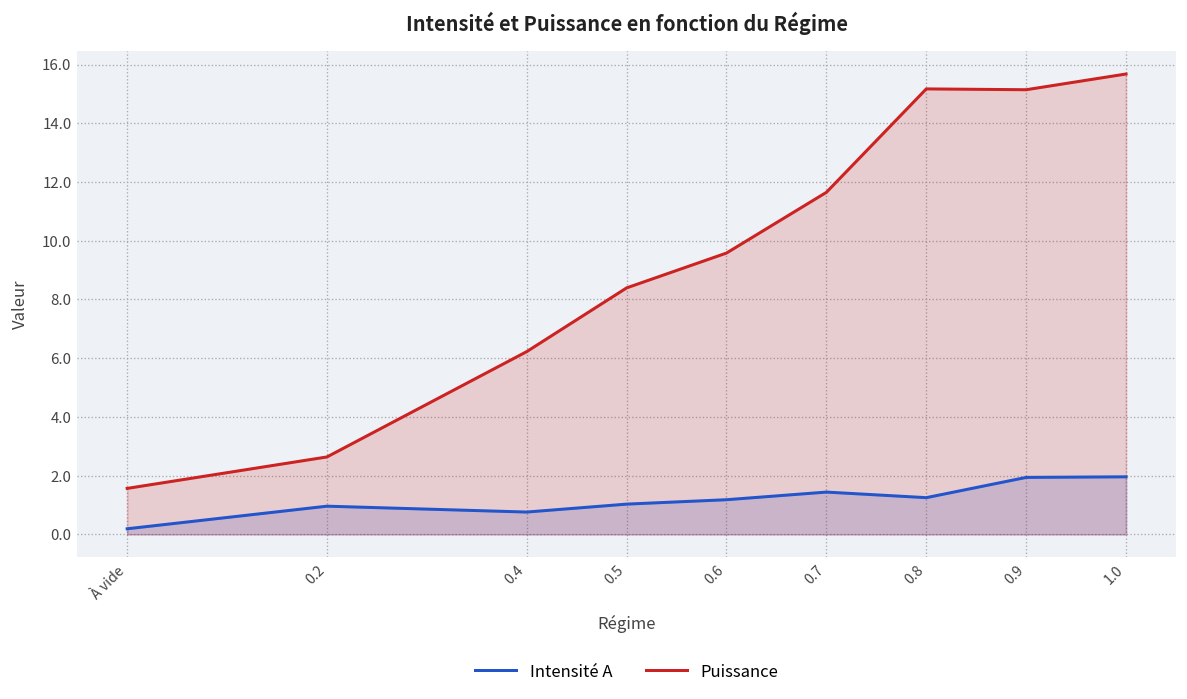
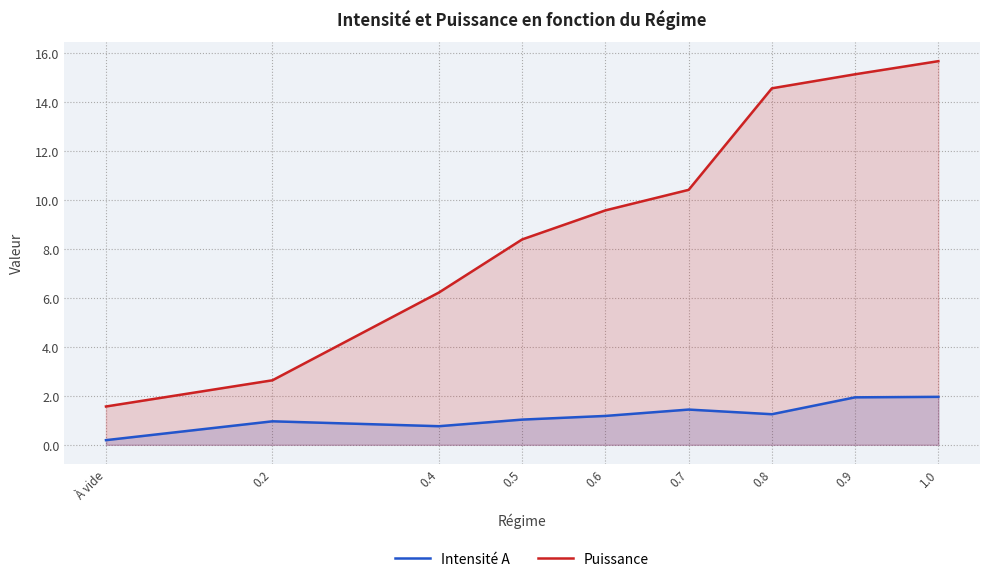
Puissance, 0.7: 11.6 -> 10.4
Puissance, 0.8: 15.2 -> 14.6
